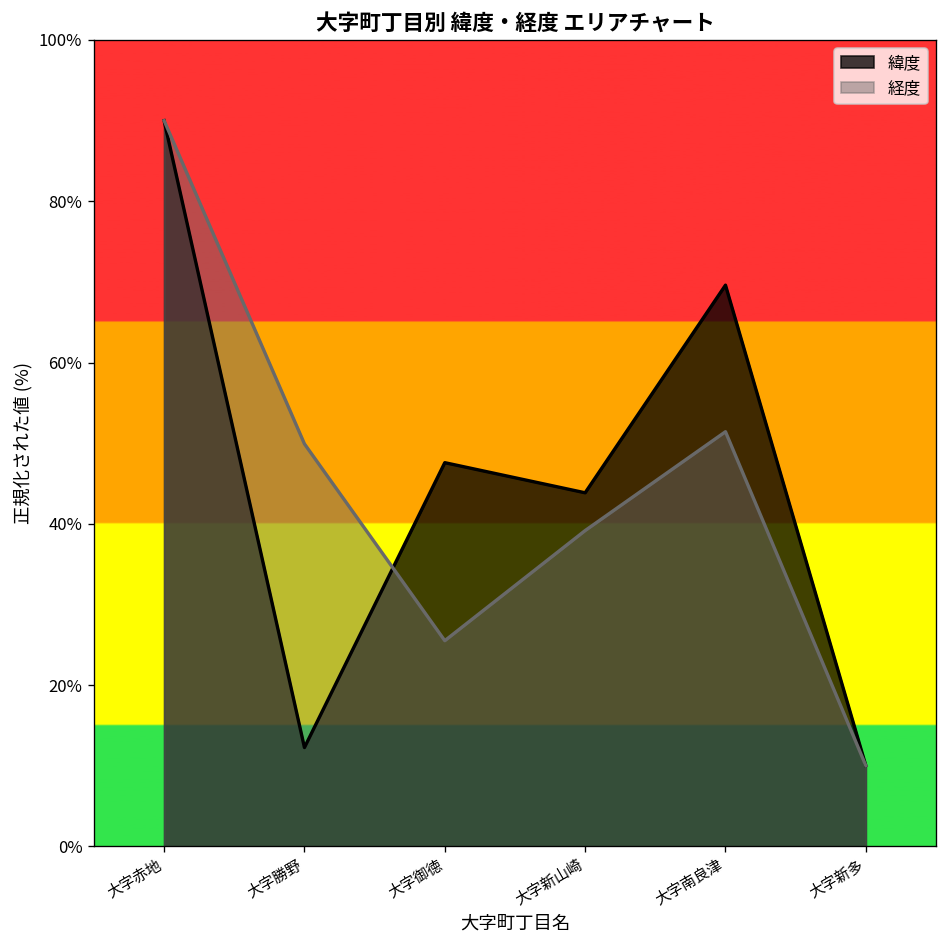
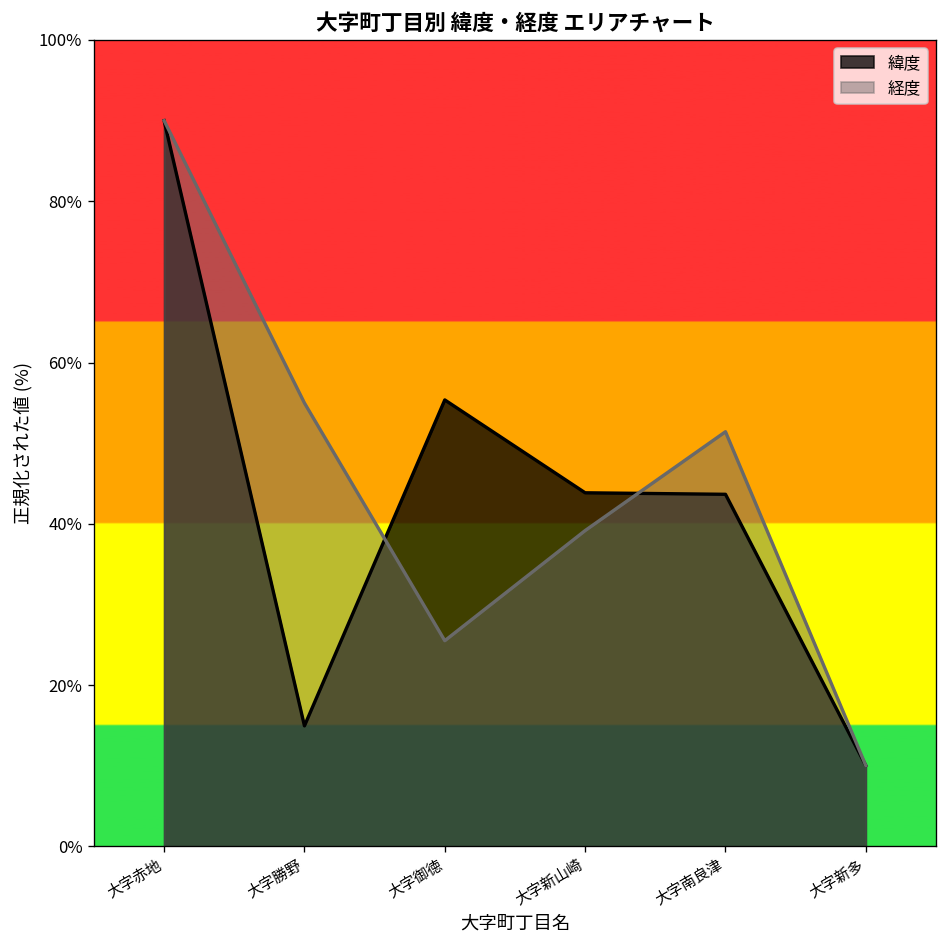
緯度, 大字勝野: 12% -> 15%
経度, 大字勝野: 50% -> 55%
緯度, 大字御徳: 48% -> 55%
緯度, 大字南良津: 70% -> 44%
